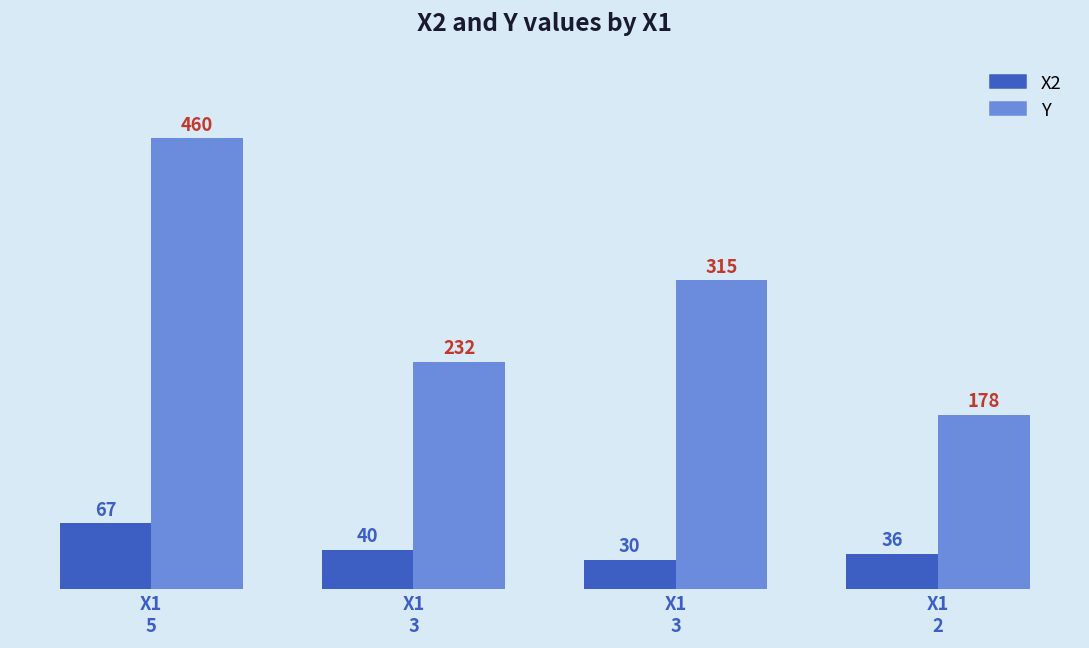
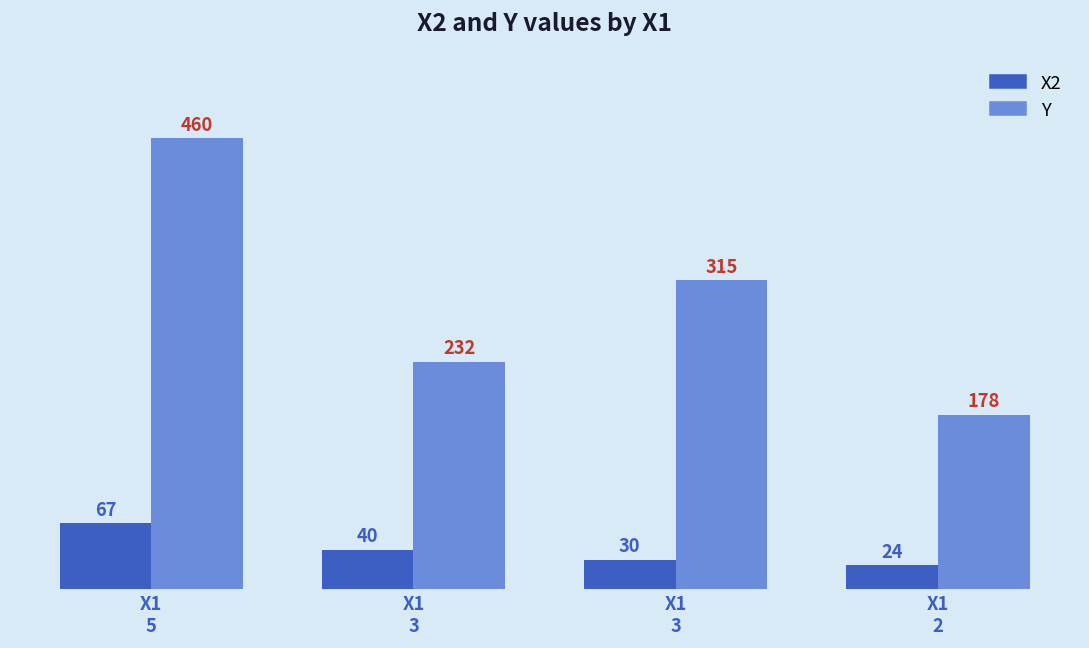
X2, X1 2: 36 -> 24
